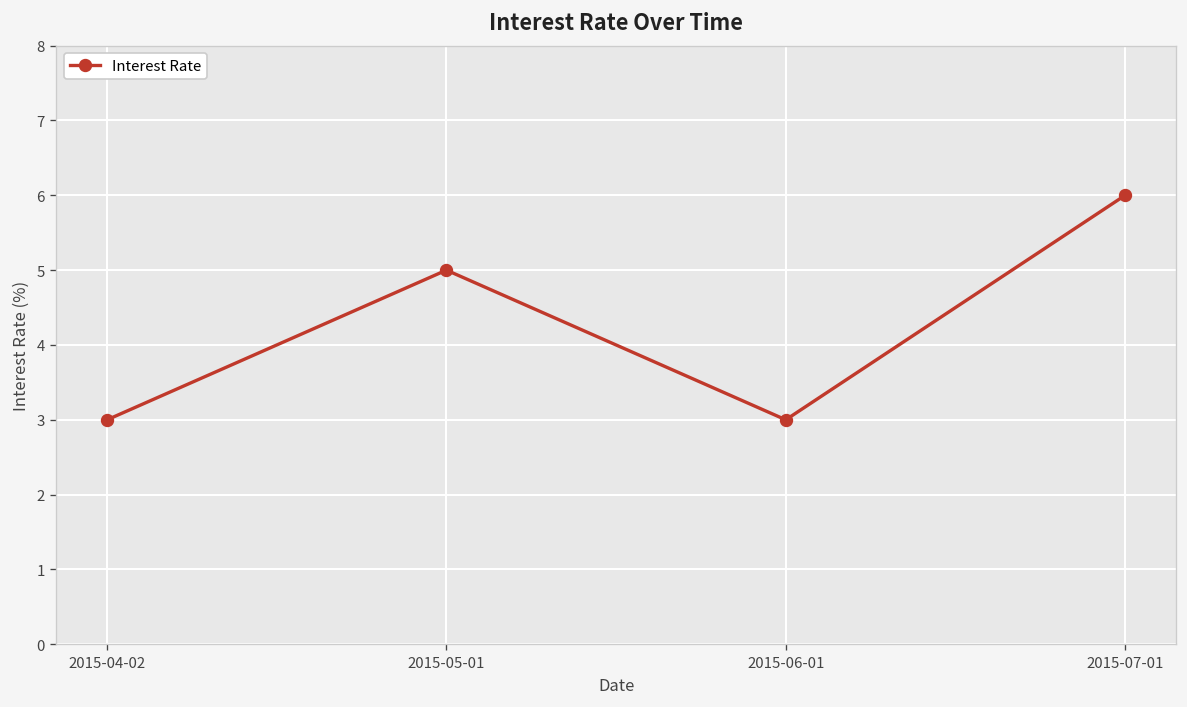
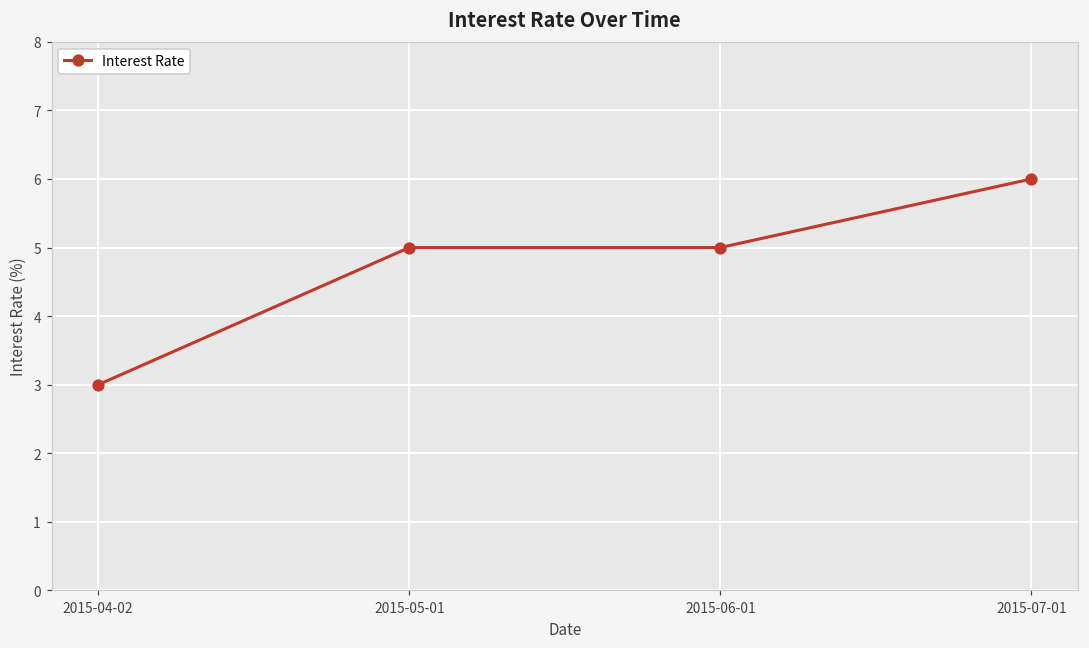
2015-06-01: 3 -> 5
